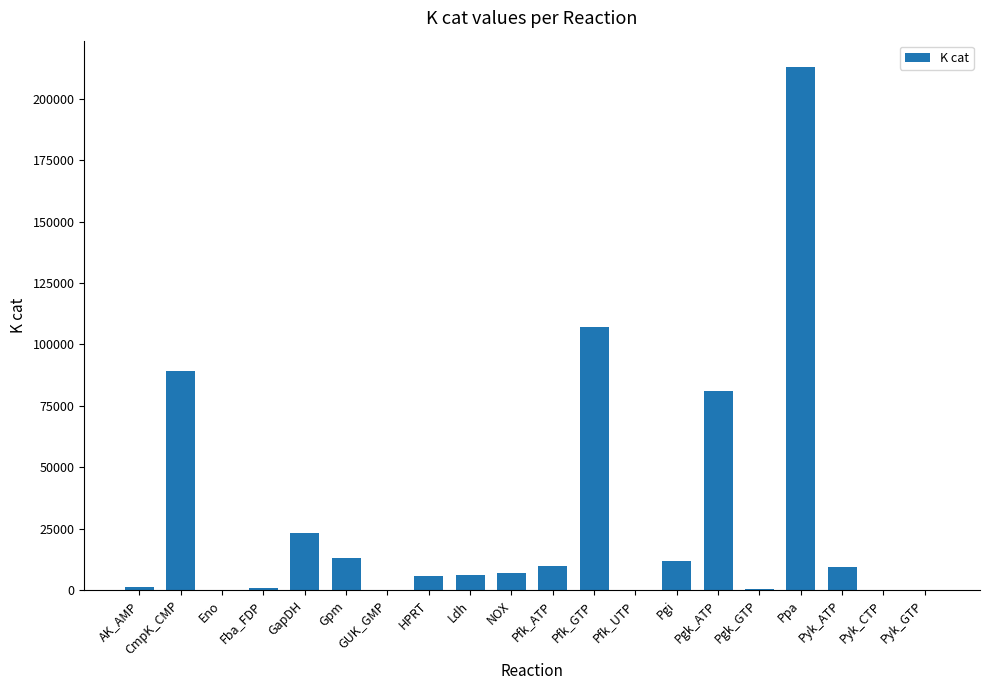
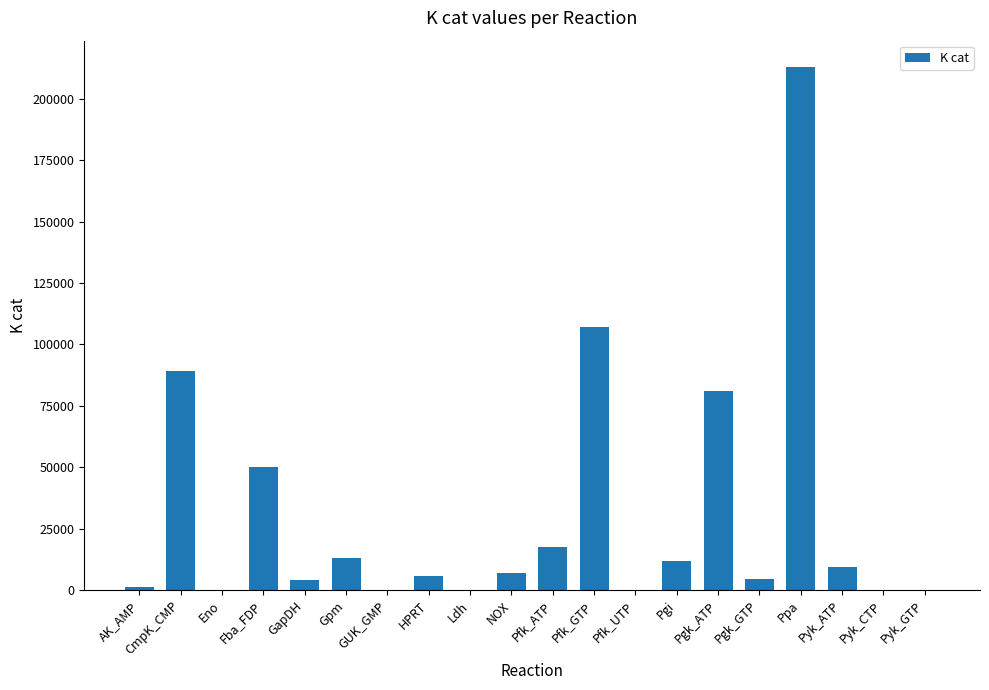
Fba_FDP: 1000 -> 50000
GapDH: 23000 -> 4000
Ldh: 6000 -> 0
Pfk_ATP: 10000 -> 18000
Pgk_GTP: 0 -> 5000
